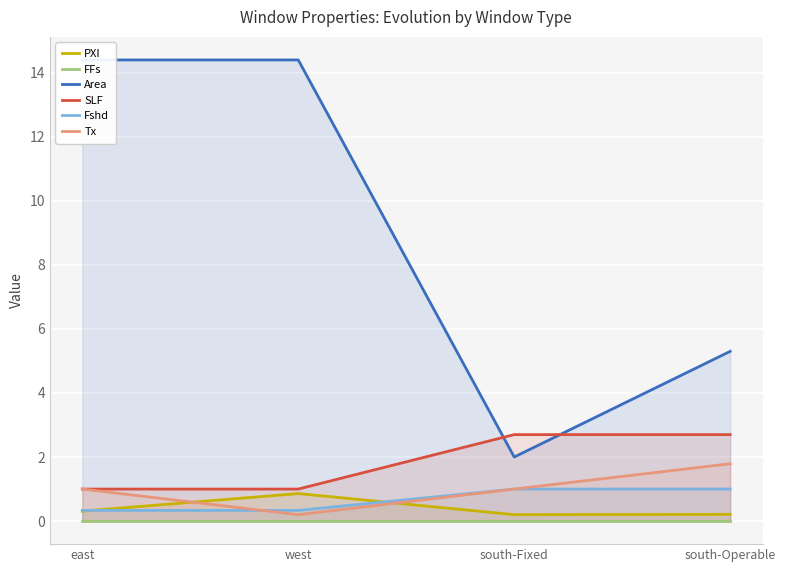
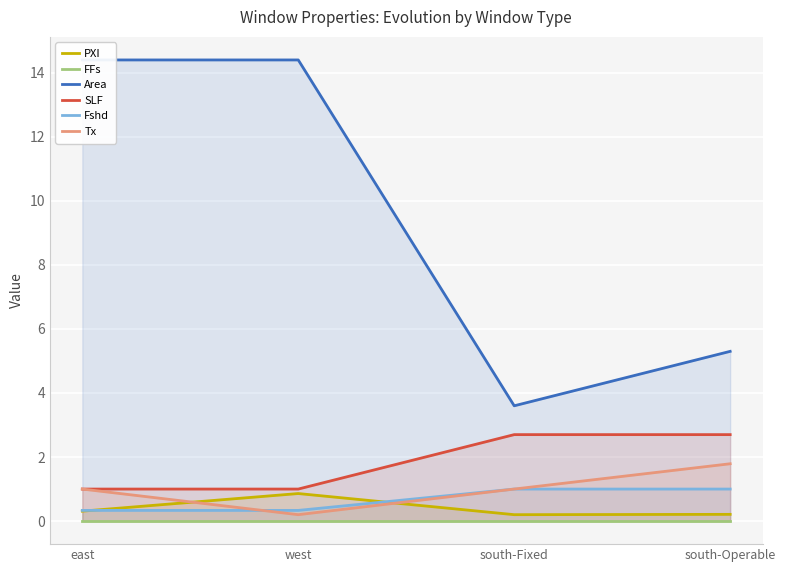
Area, south-Fixed: 2.0 -> 3.6
